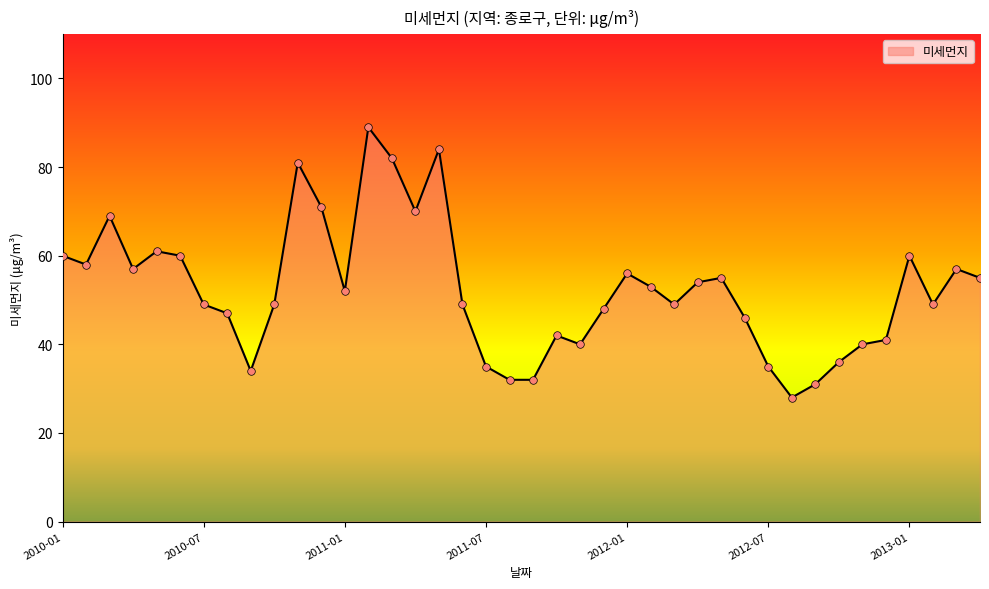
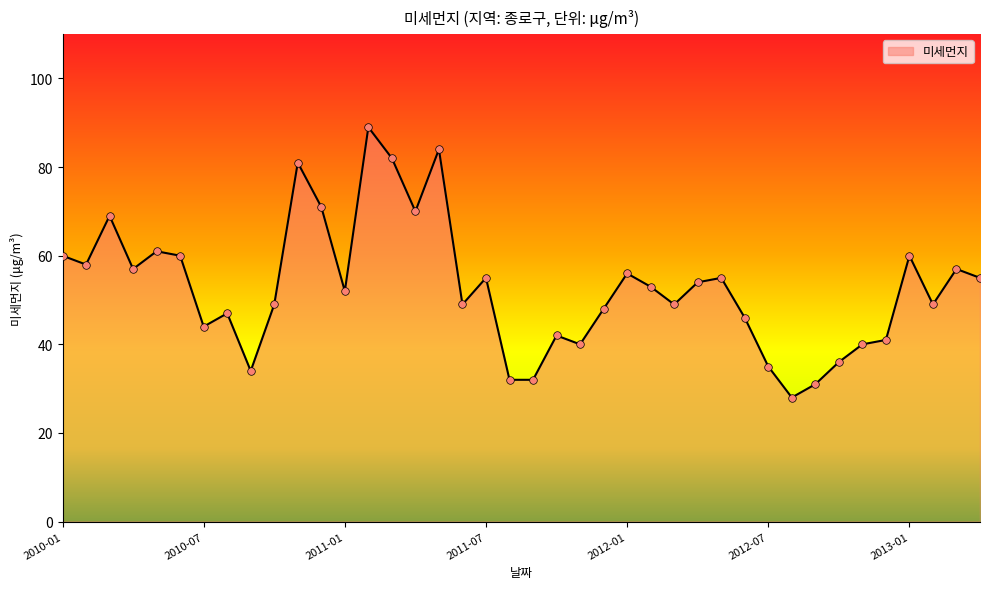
2010-07: 49 -> 44
2011-07: 35 -> 55
